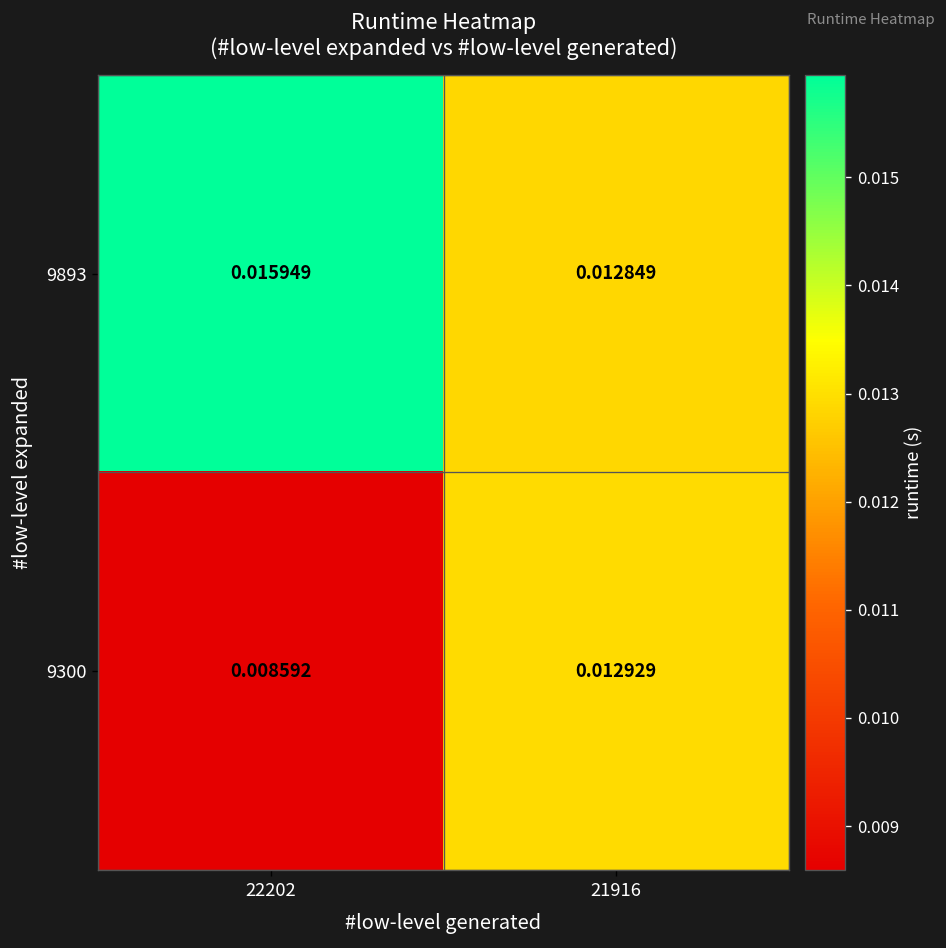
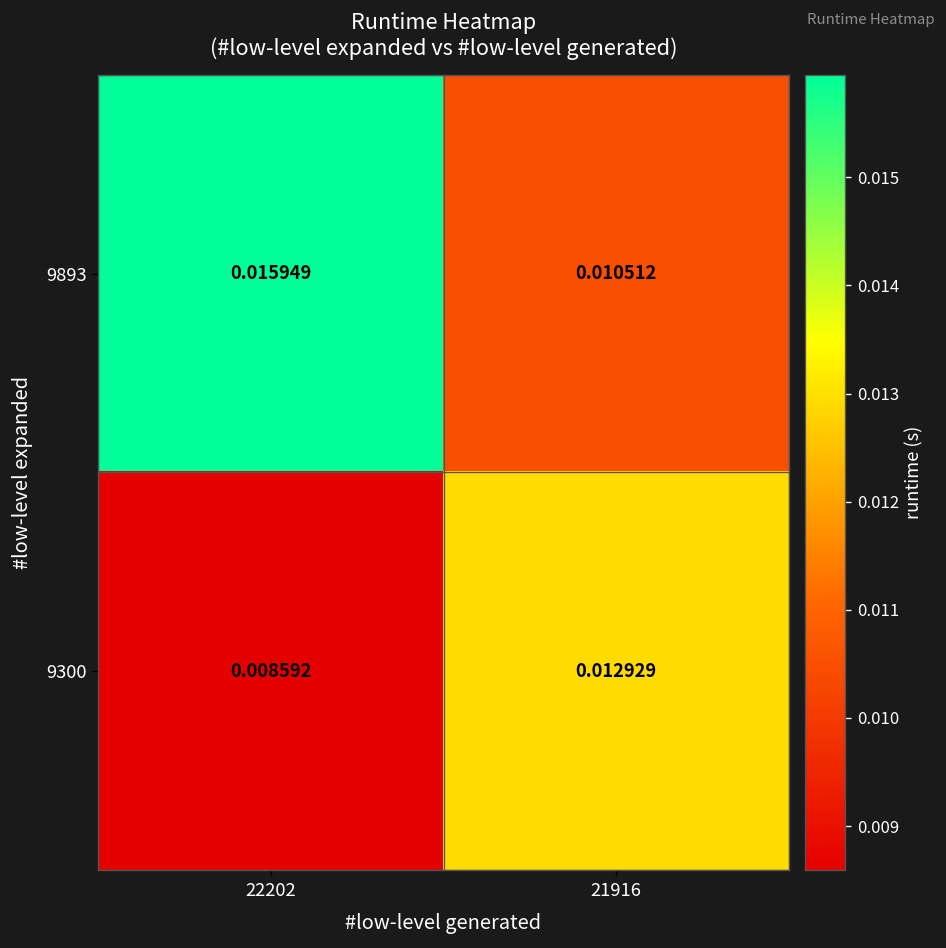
9893, 21916: 0.012849 -> 0.010512
